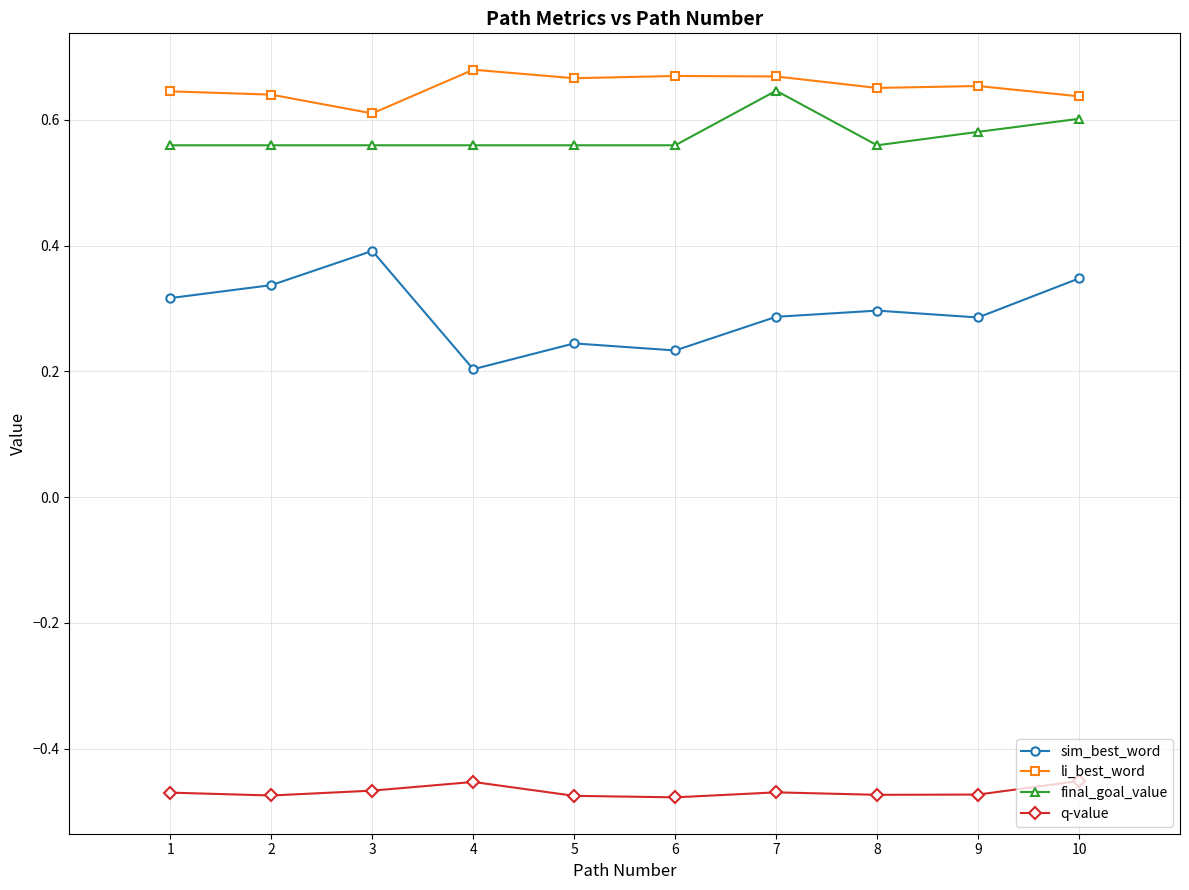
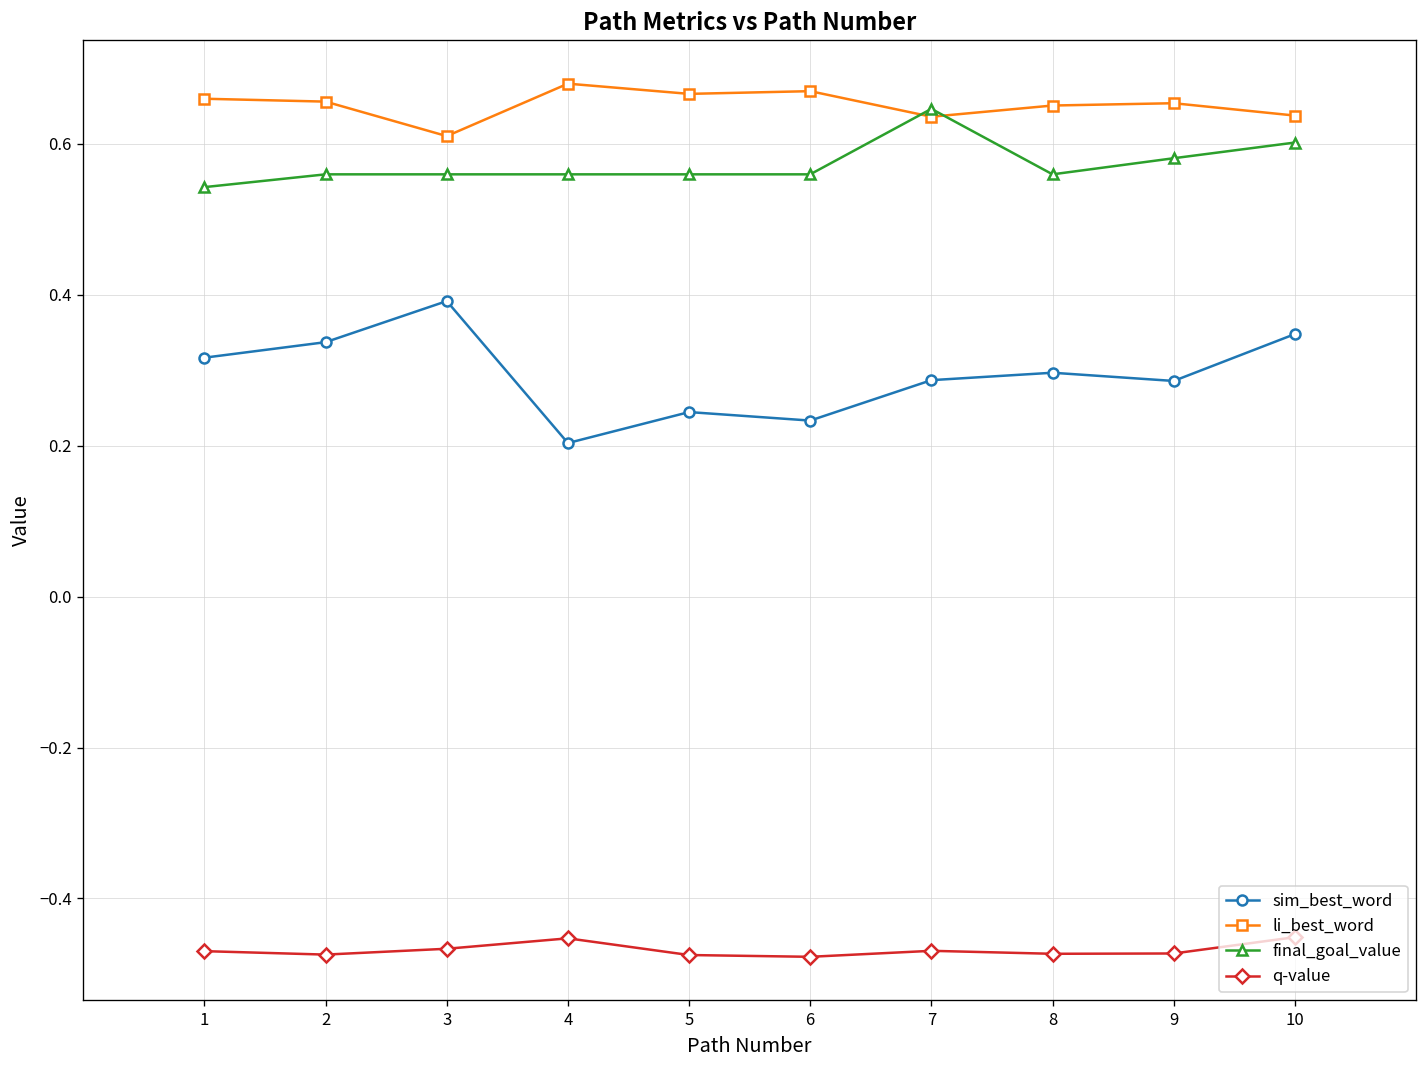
li_best_word, 1: 0.65 -> 0.66
final_goal_value, 1: 0.56 -> 0.54
li_best_word, 2: 0.64 -> 0.66
li_best_word, 7: 0.67 -> 0.64
